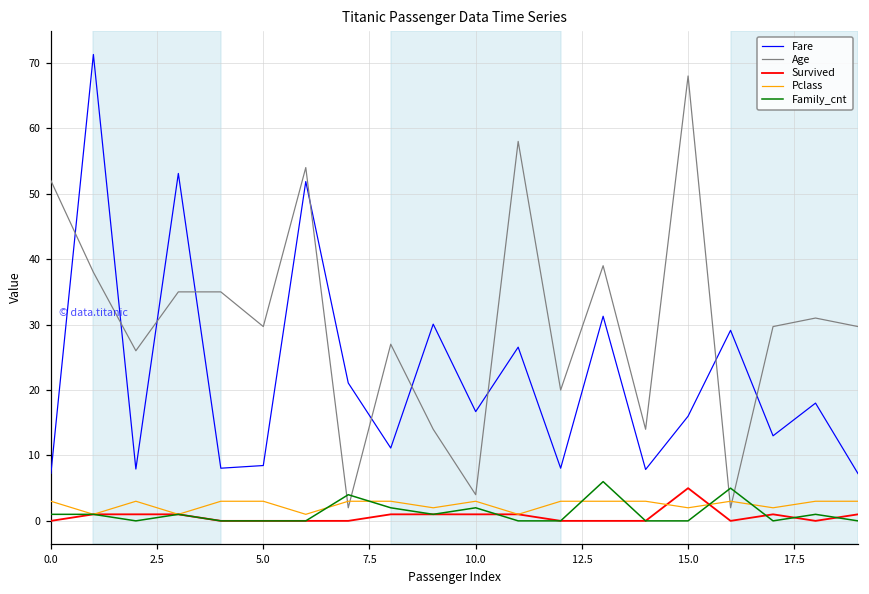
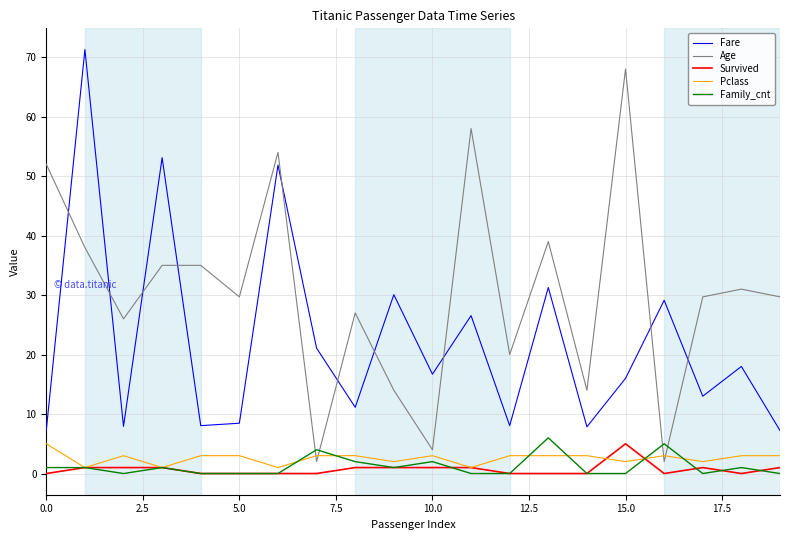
Pclass, 0.0: 3 -> 5
